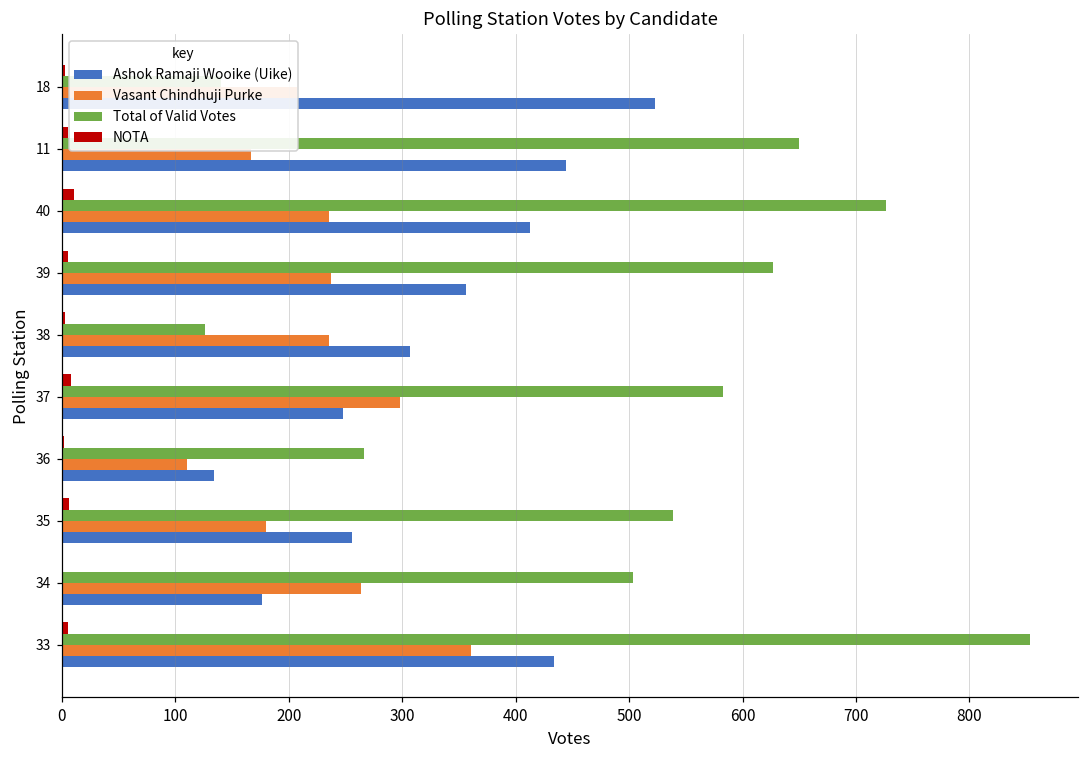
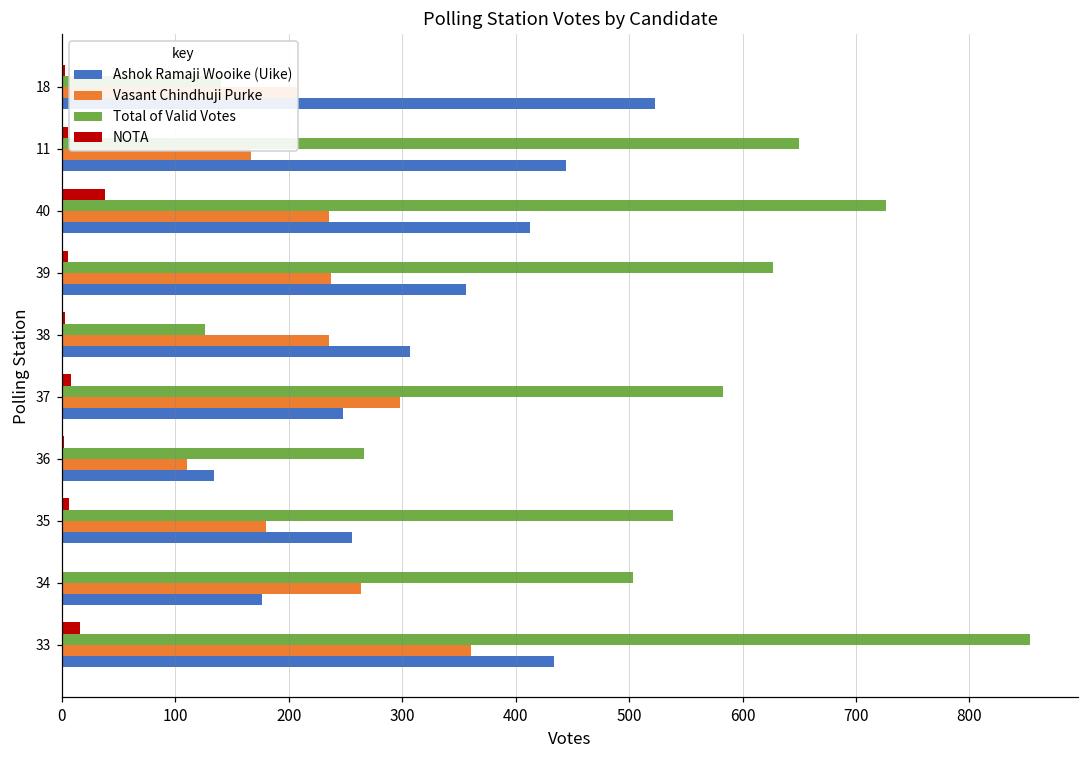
NOTA, 40: 11 -> 38
NOTA, 33: 5 -> 16
